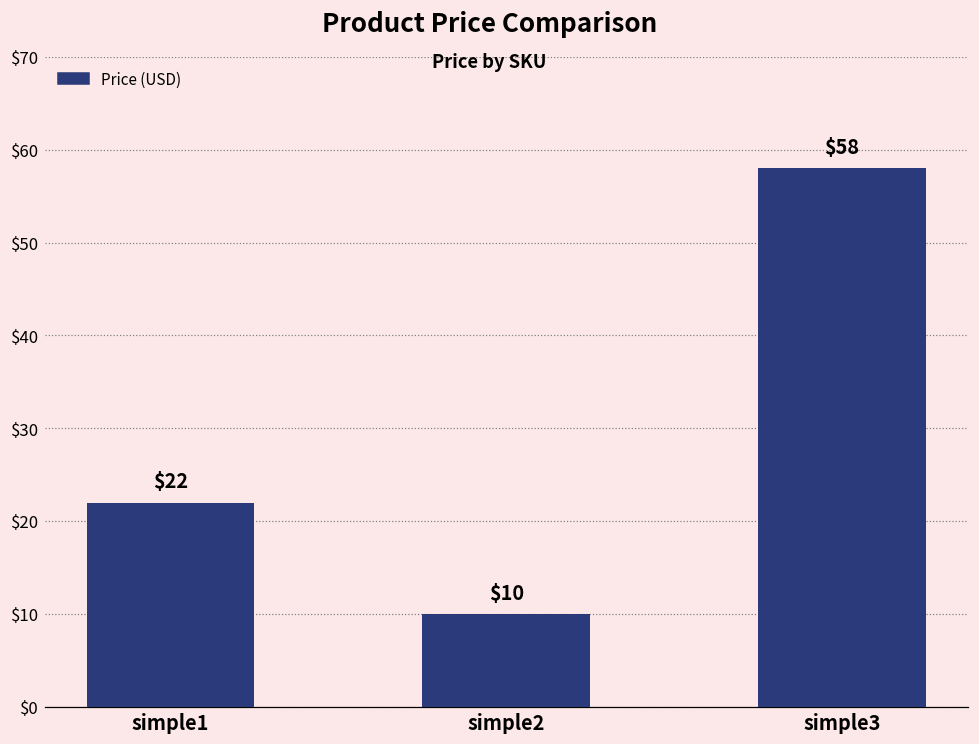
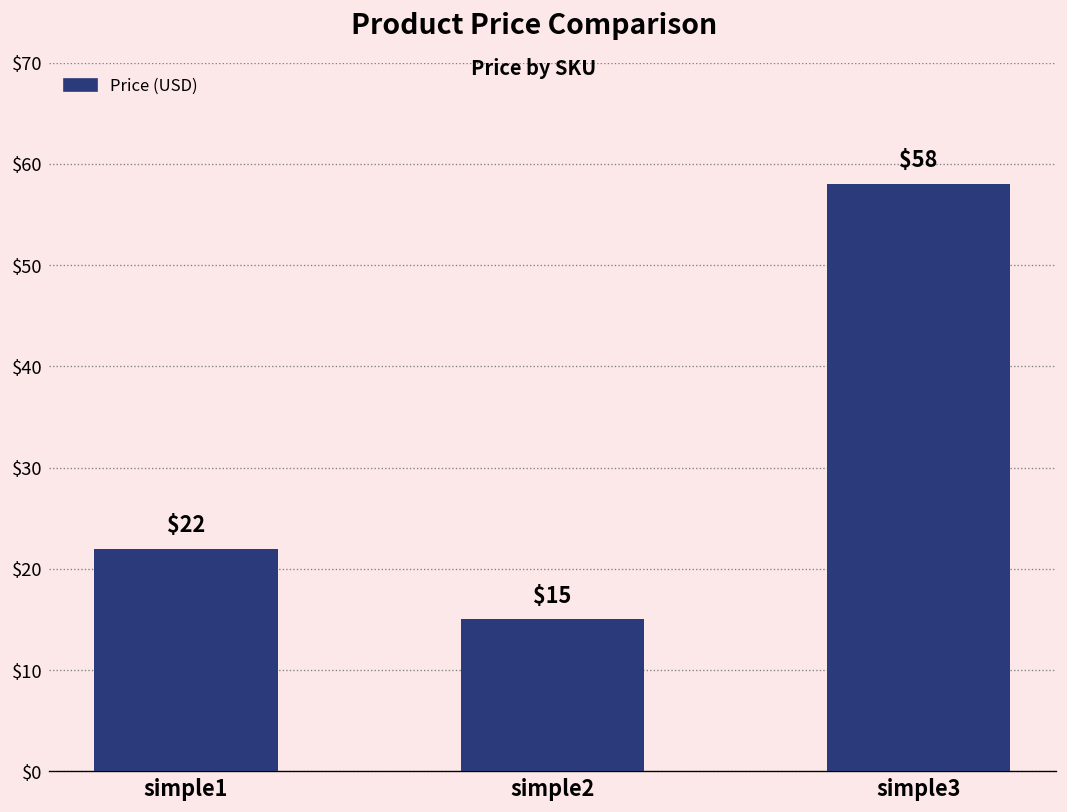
simple2: $10 -> $15
